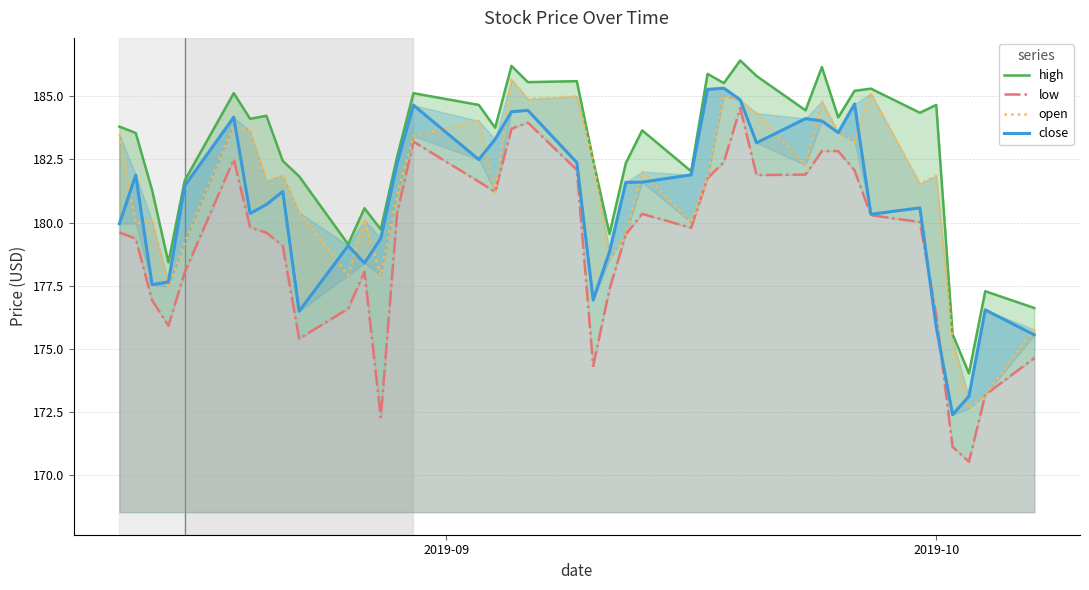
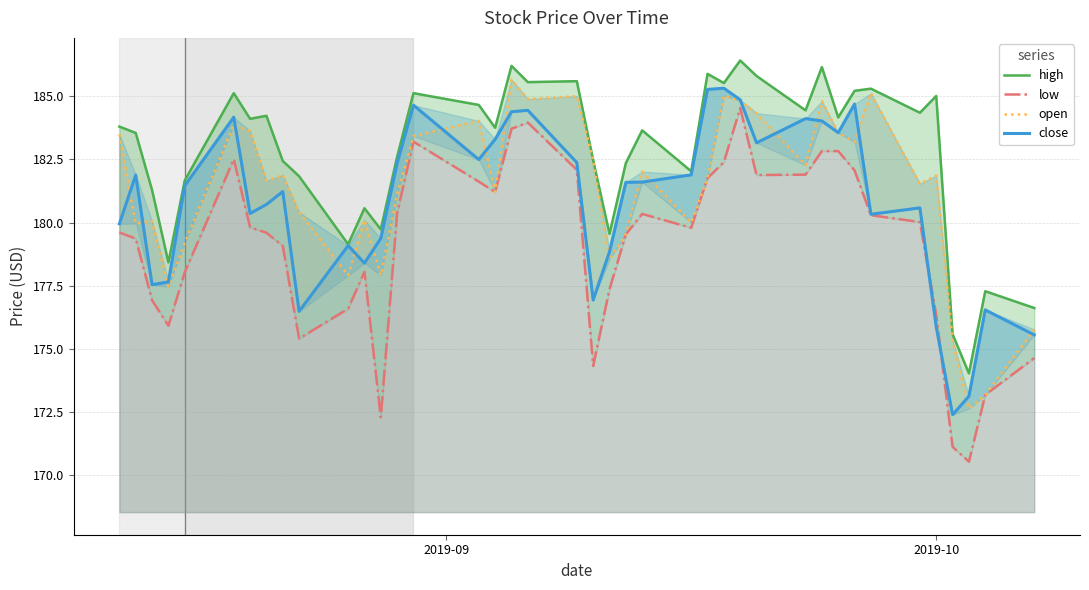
high, 2019-10: 184.7 -> 185.0
